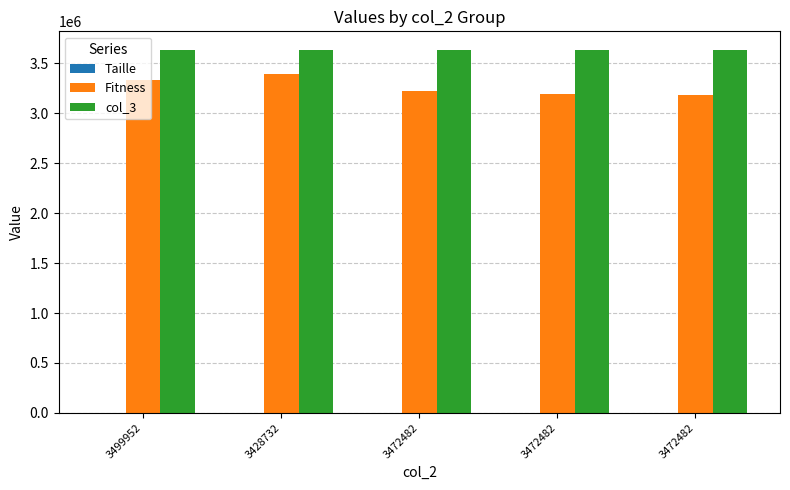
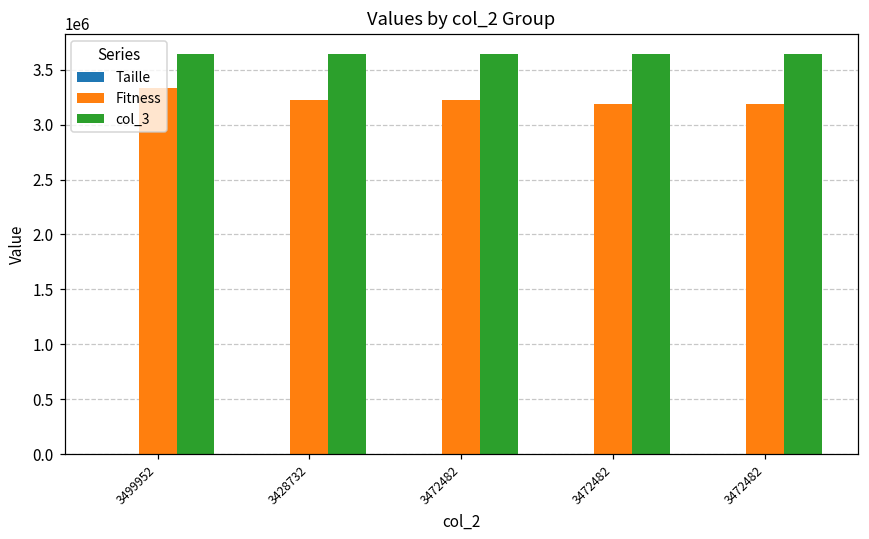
Fitness, 3428732: 3400000 -> 3200000
